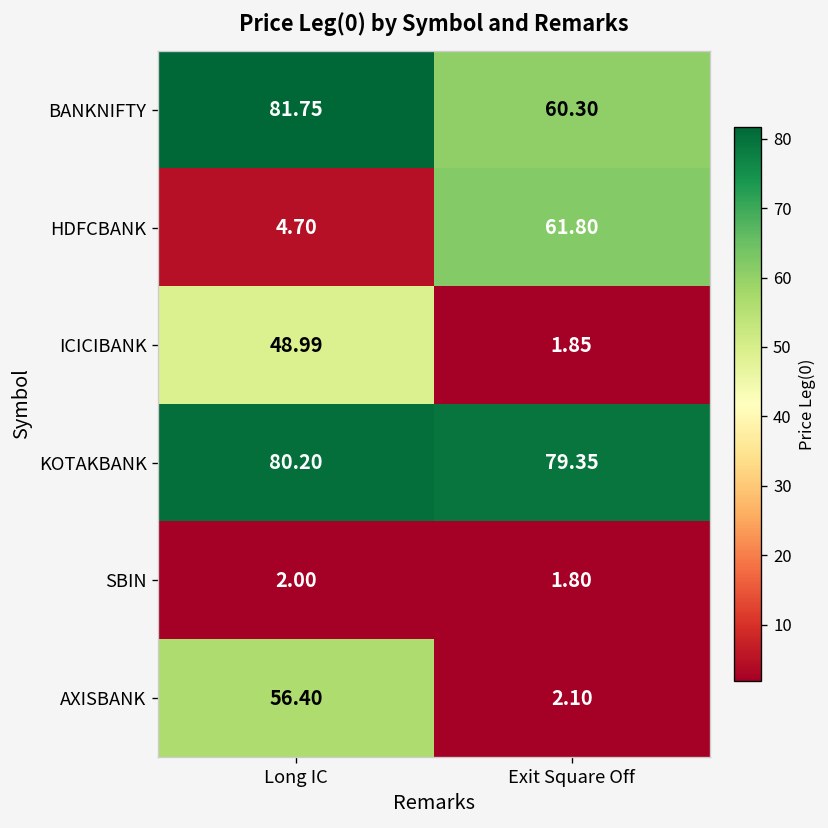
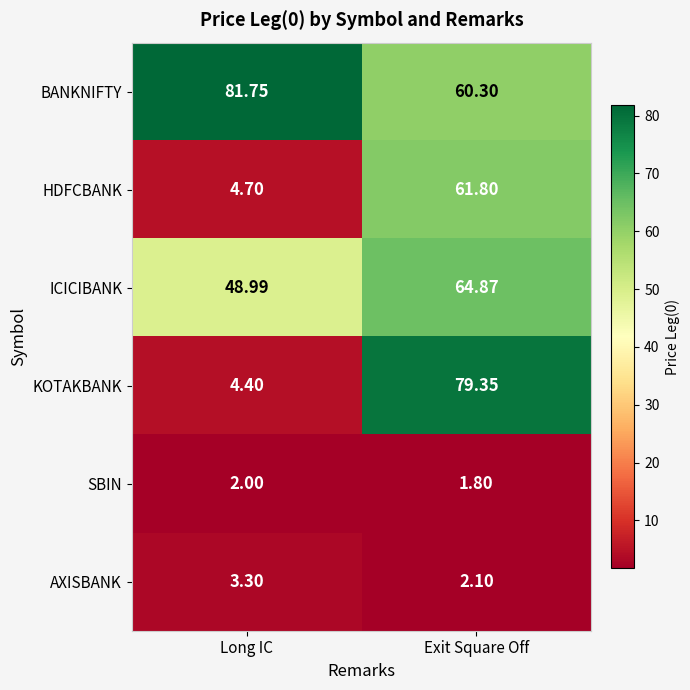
ICICIBANK, Exit Square Off: 1.85 -> 64.87
KOTAKBANK, Long IC: 80.20 -> 4.40
AXISBANK, Long IC: 56.40 -> 3.30
